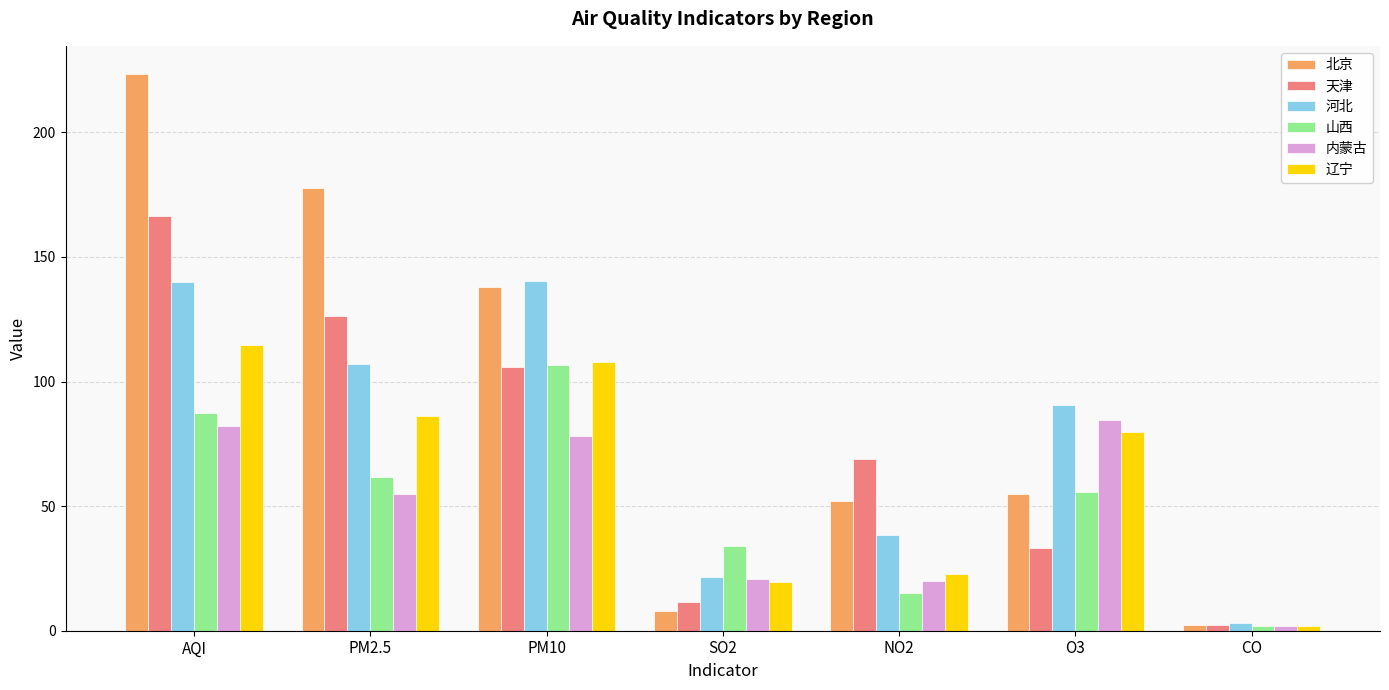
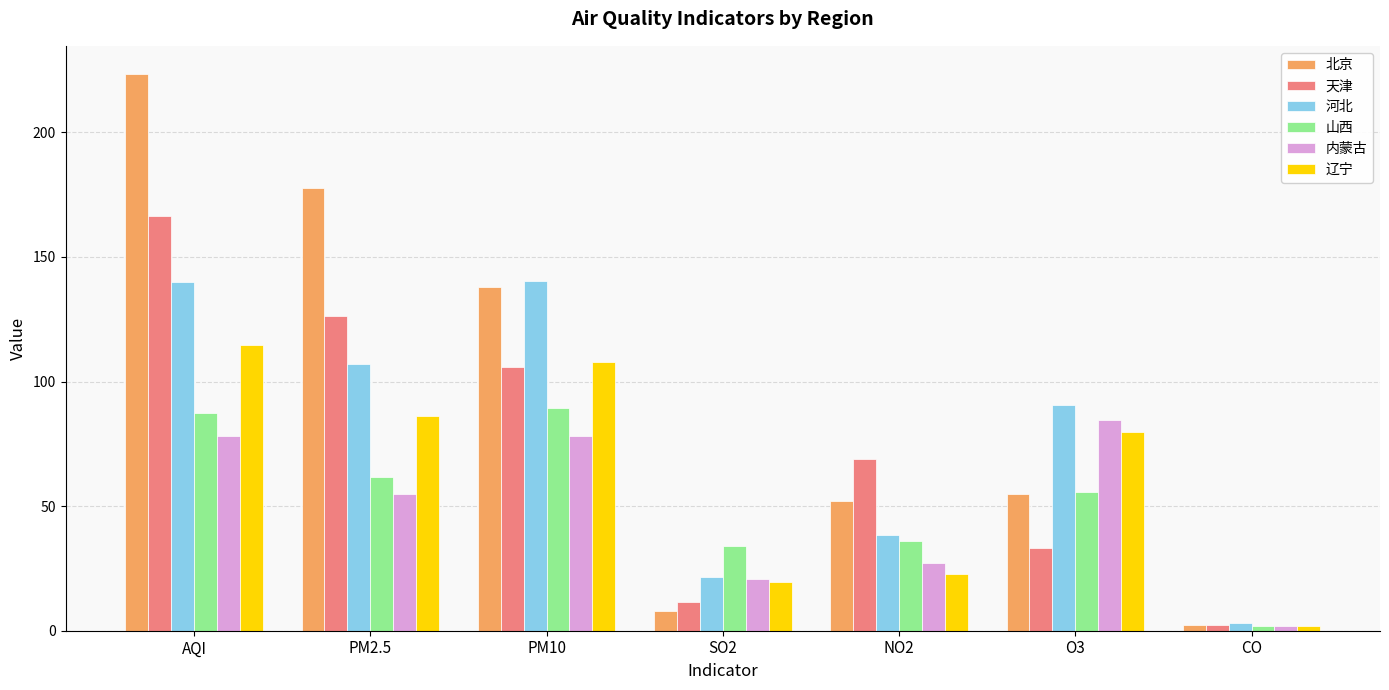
内蒙古, AQI: 82 -> 78
山西, PM10: 107 -> 90
山西, NO2: 15 -> 36
内蒙古, NO2: 20 -> 27
